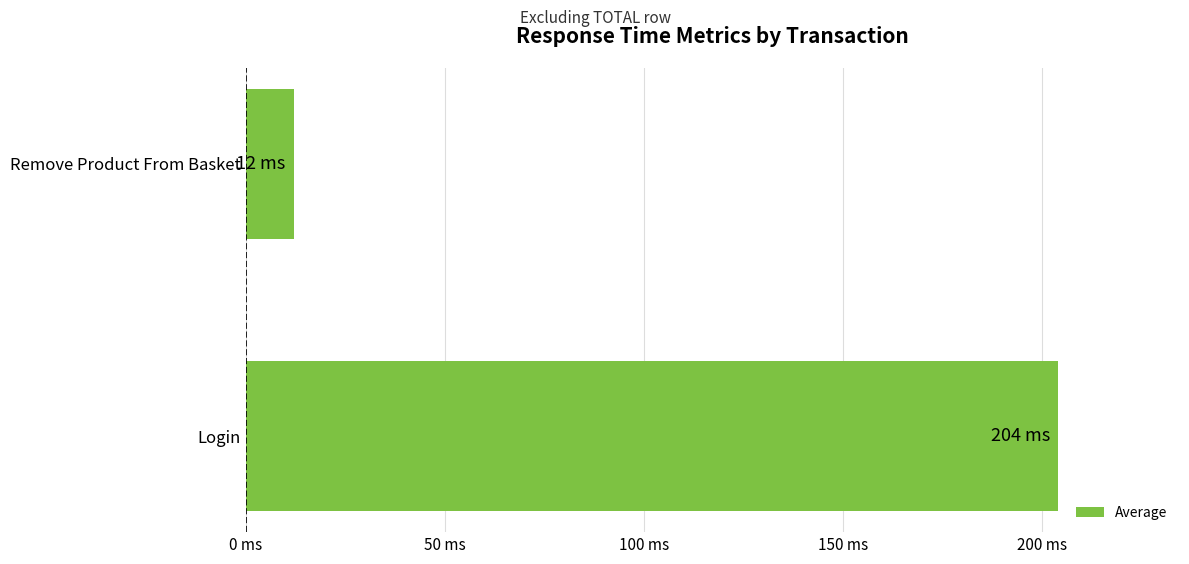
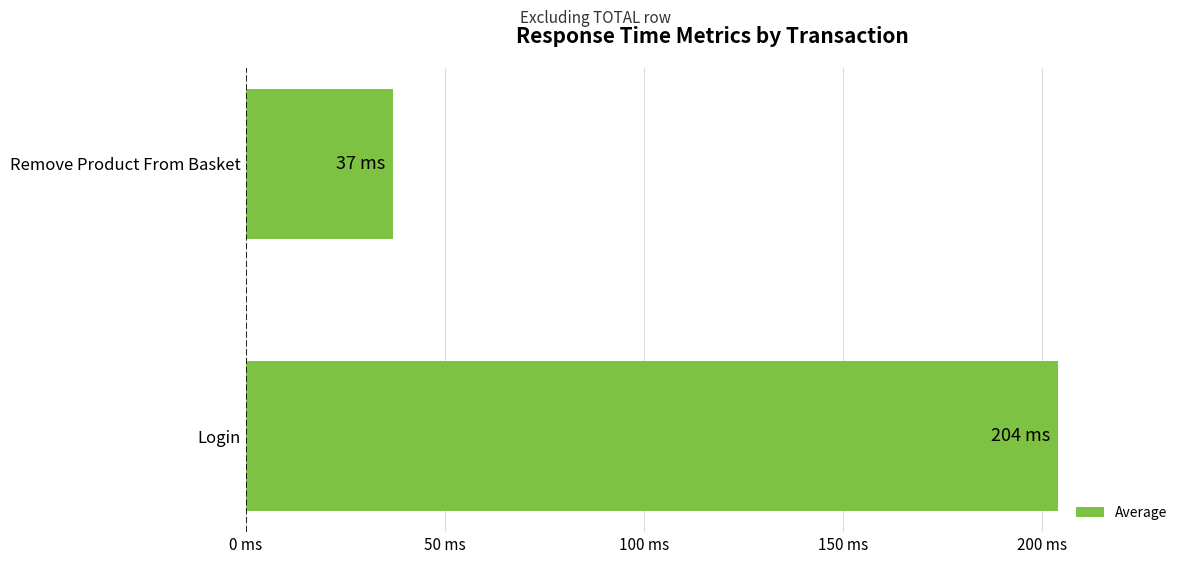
Remove Product From Basket: 12 -> 37
